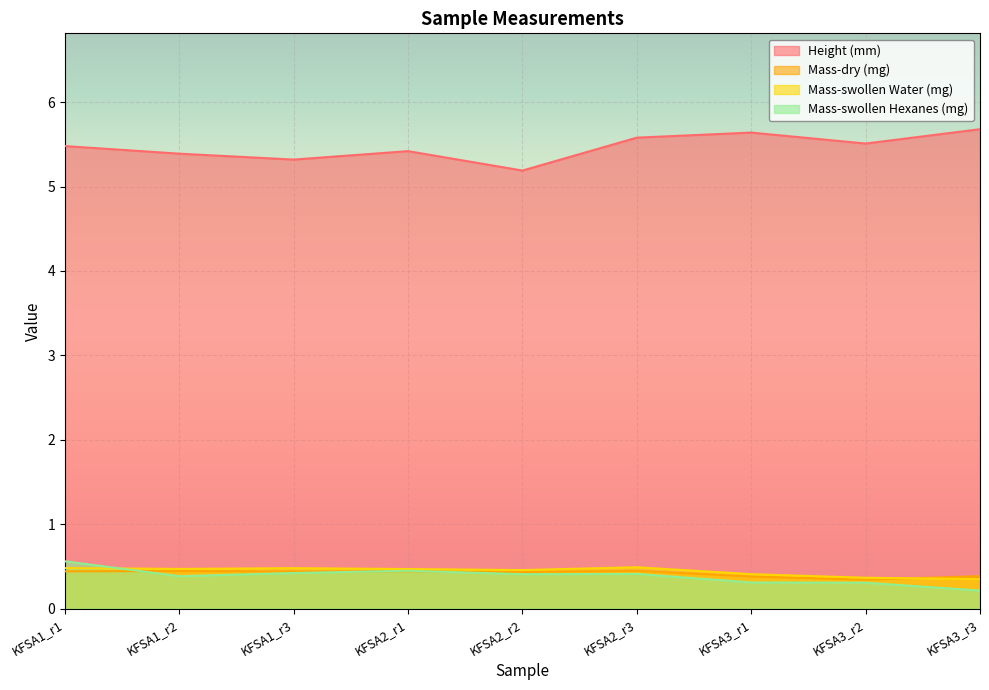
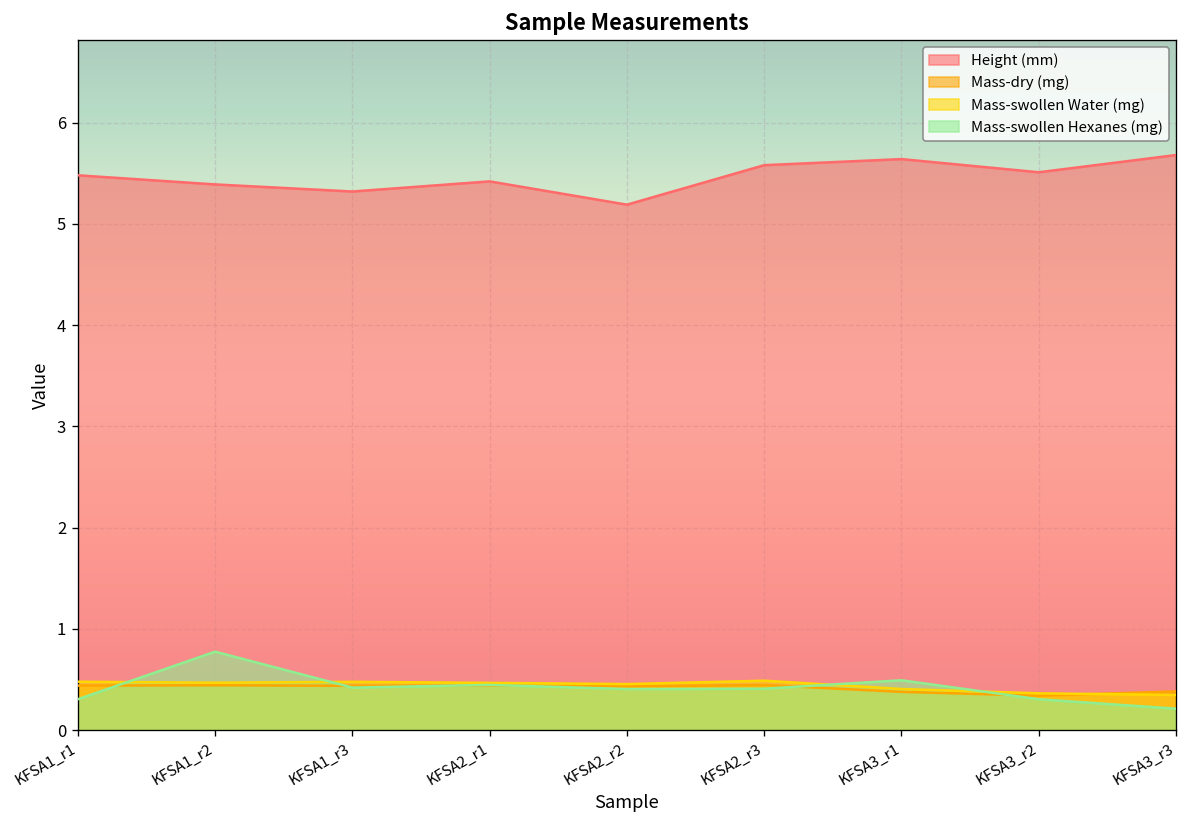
Mass-swollen Hexanes (mg), KFSA1_r1: 0.6 -> 0.3
Mass-swollen Hexanes (mg), KFSA1_r2: 0.4 -> 0.8
Mass-swollen Hexanes (mg), KFSA3_r1: 0.3 -> 0.5
